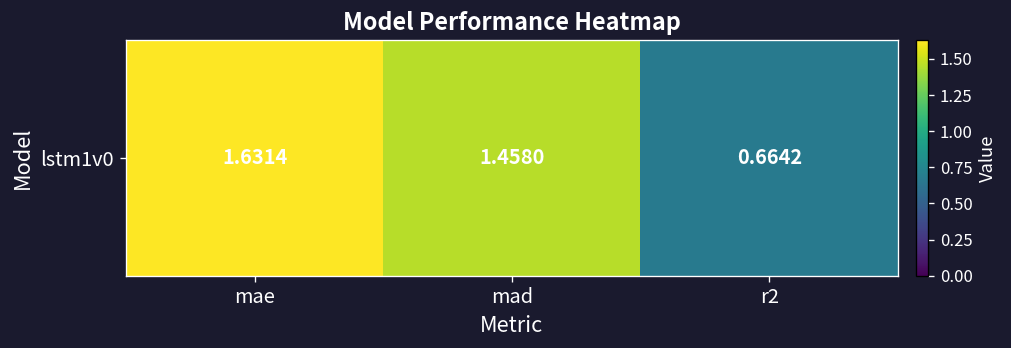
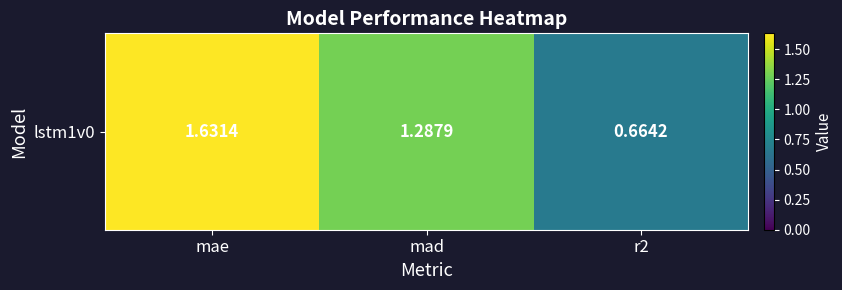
lstm1v0, mad: 1.4580 -> 1.2879
